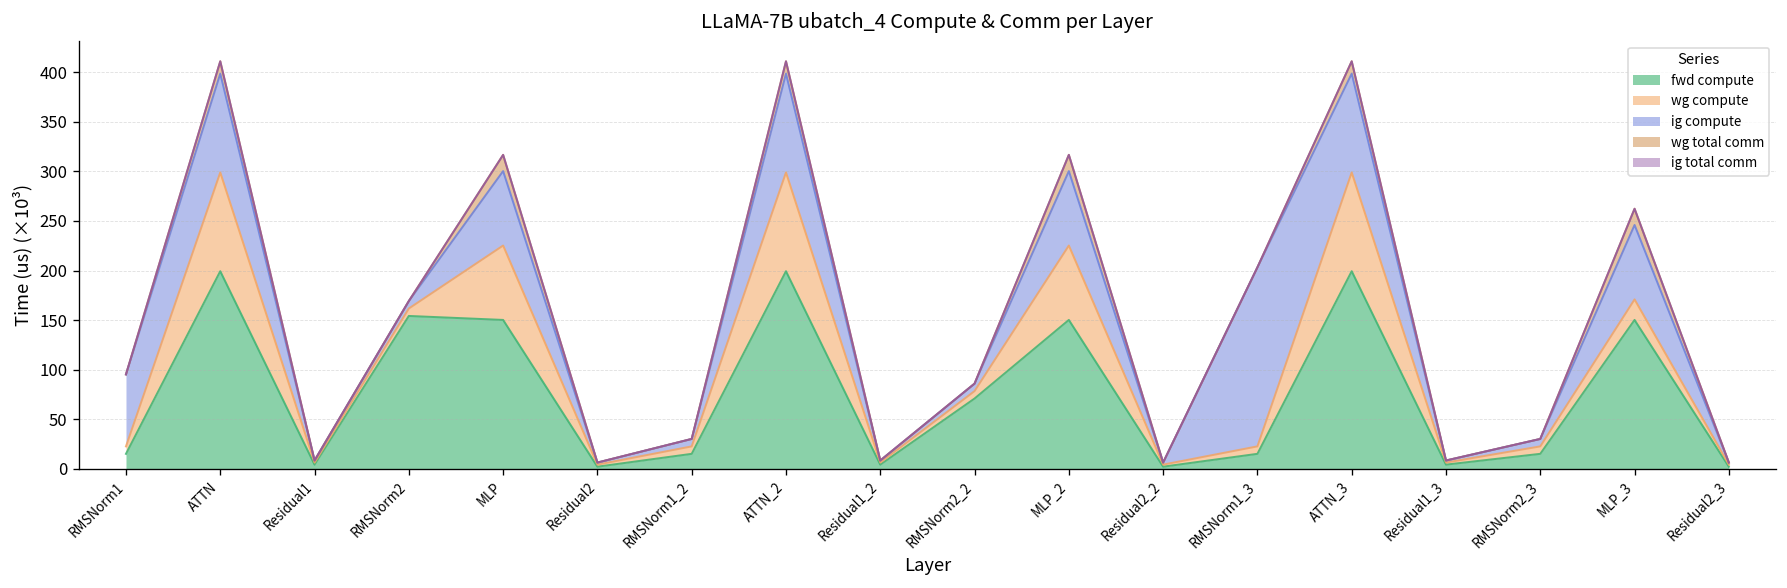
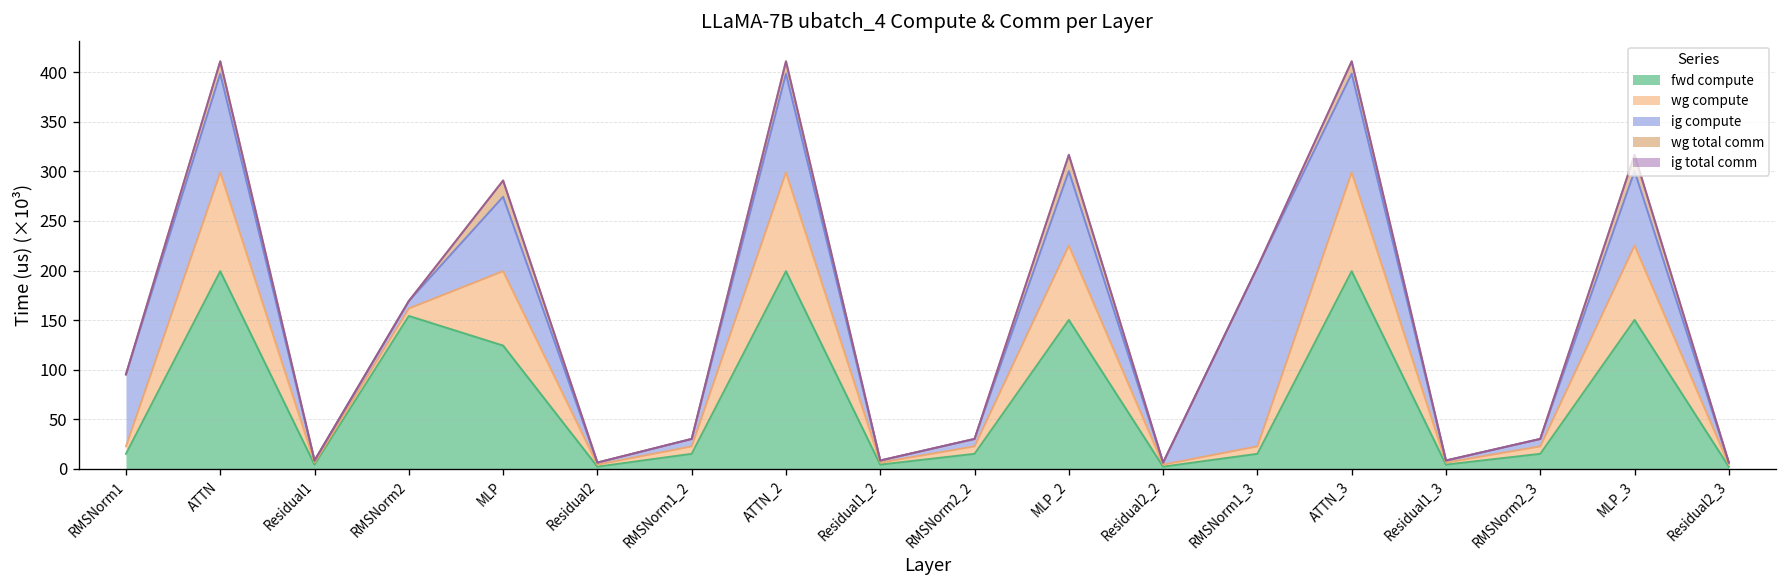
fwd compute, MLP: 150 -> 120
fwd compute, RMSNorm2_2: 70 -> 20
wg compute, MLP_3: 20 -> 80
